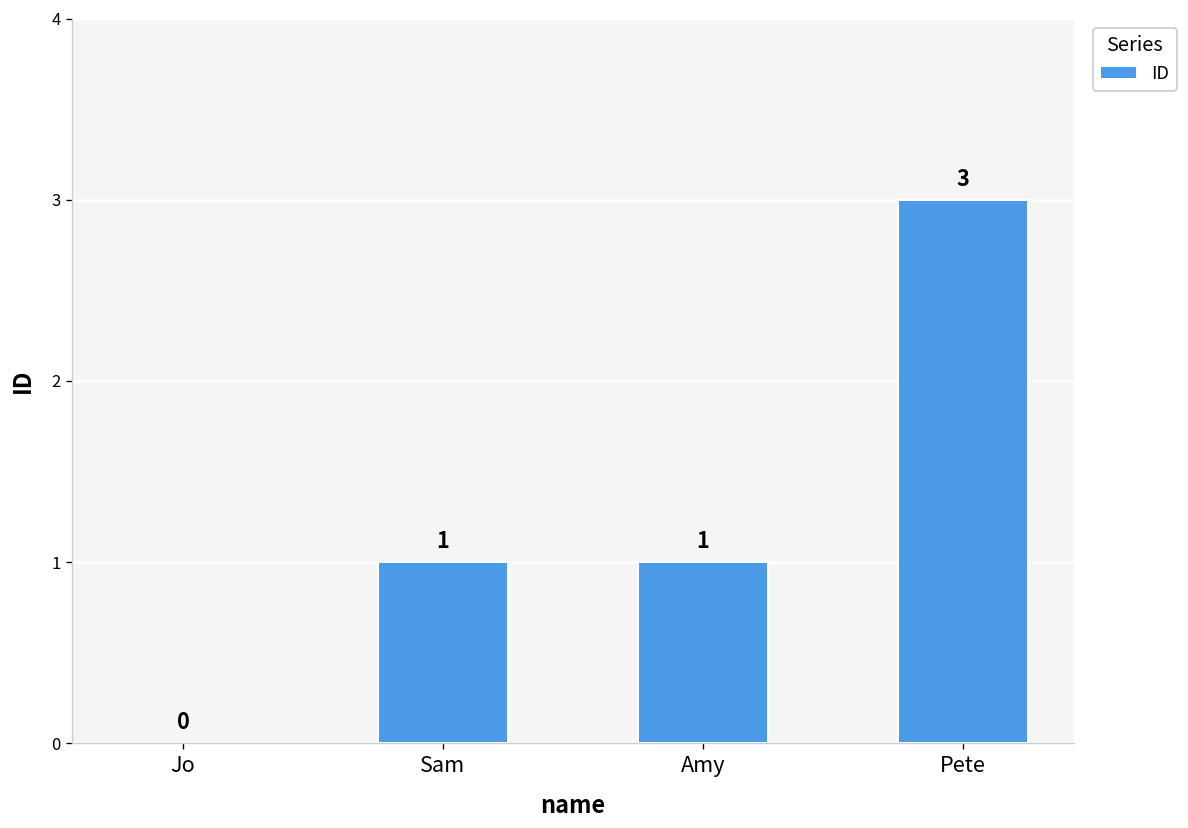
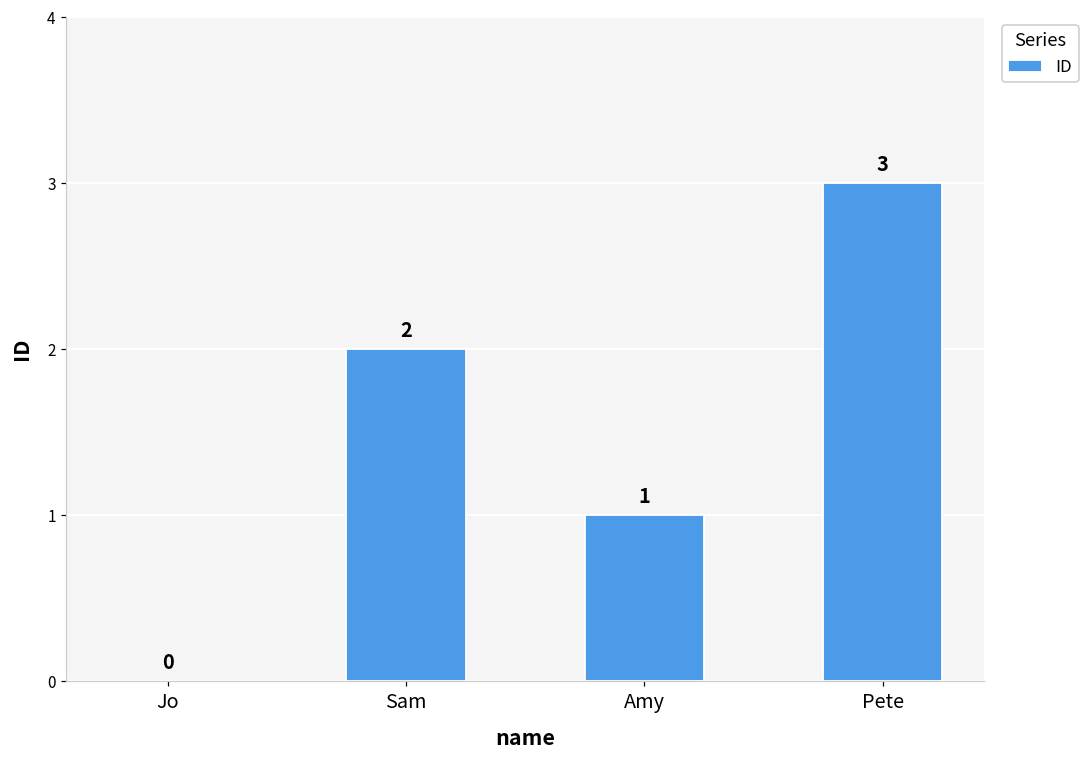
Sam: 1 -> 2
